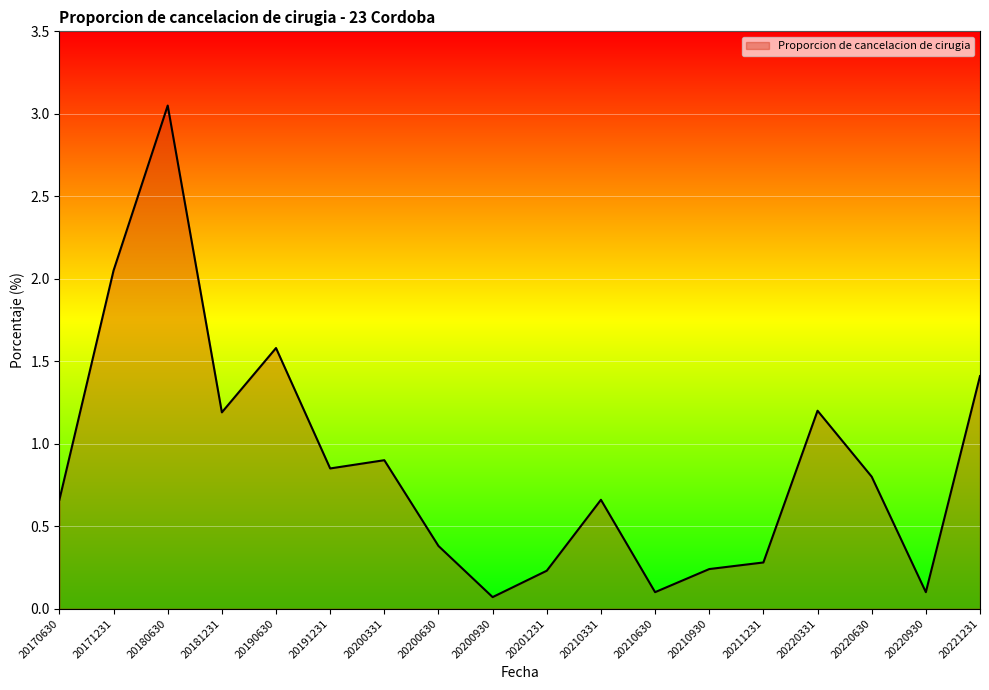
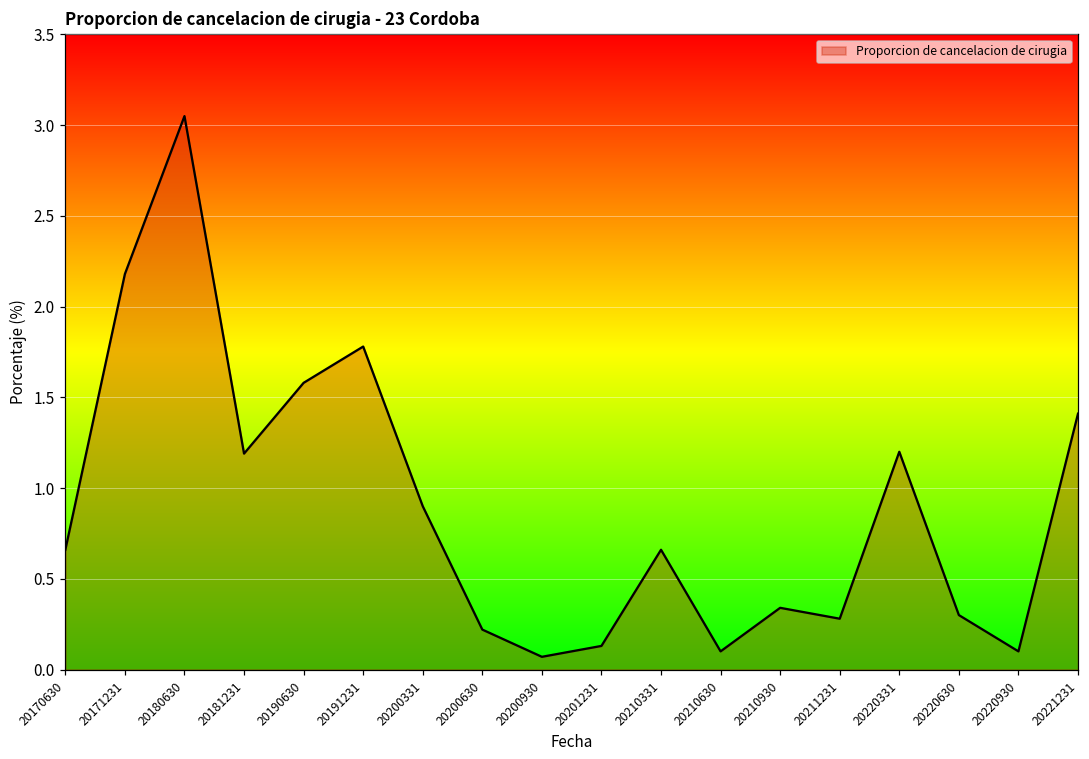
20171231: 2.05 -> 2.18
20191231: 0.85 -> 1.78
20200630: 0.38 -> 0.22
20201231: 0.23 -> 0.13
20210930: 0.24 -> 0.34
20220630: 0.8 -> 0.3
